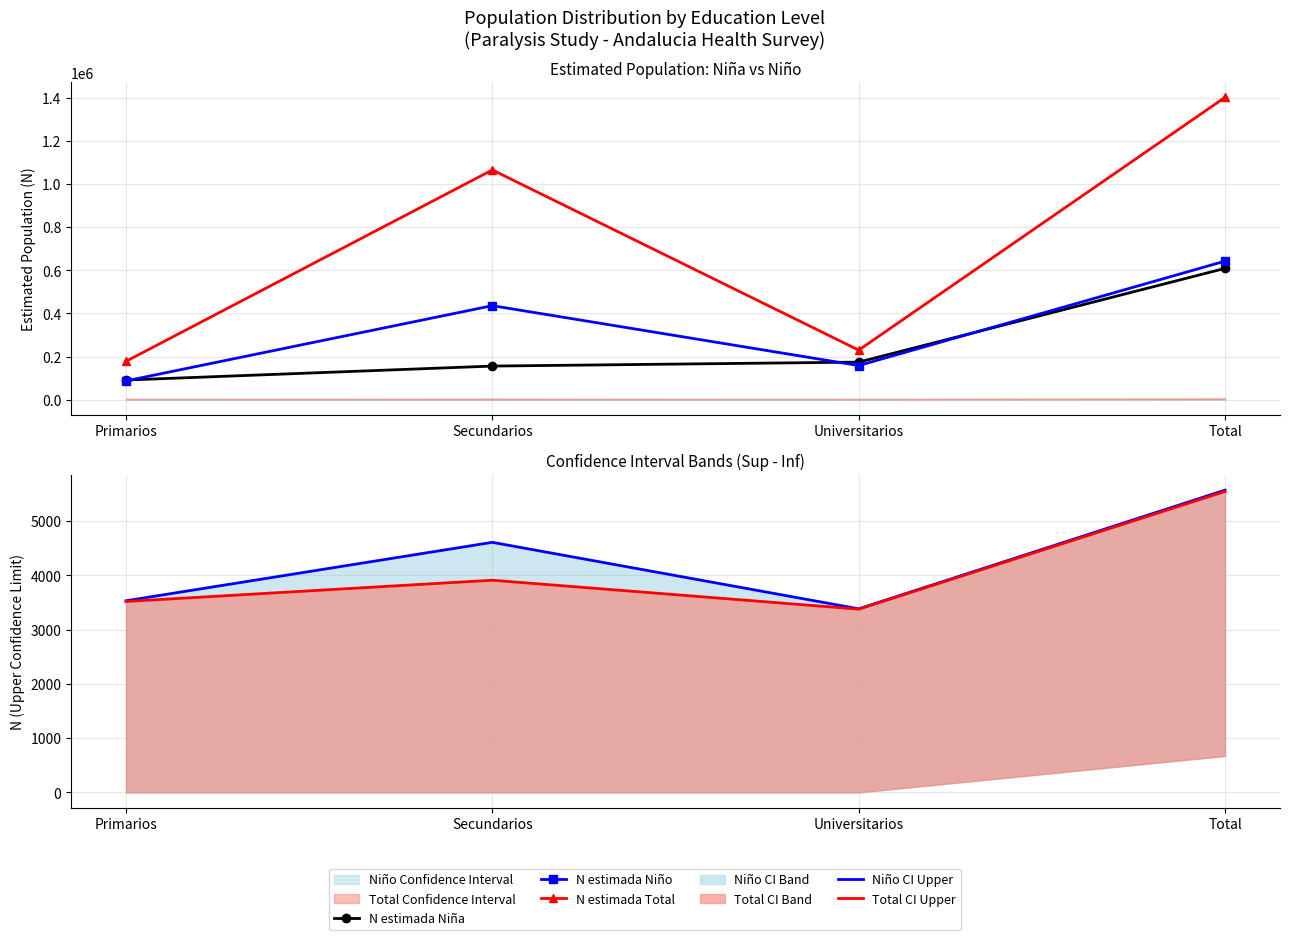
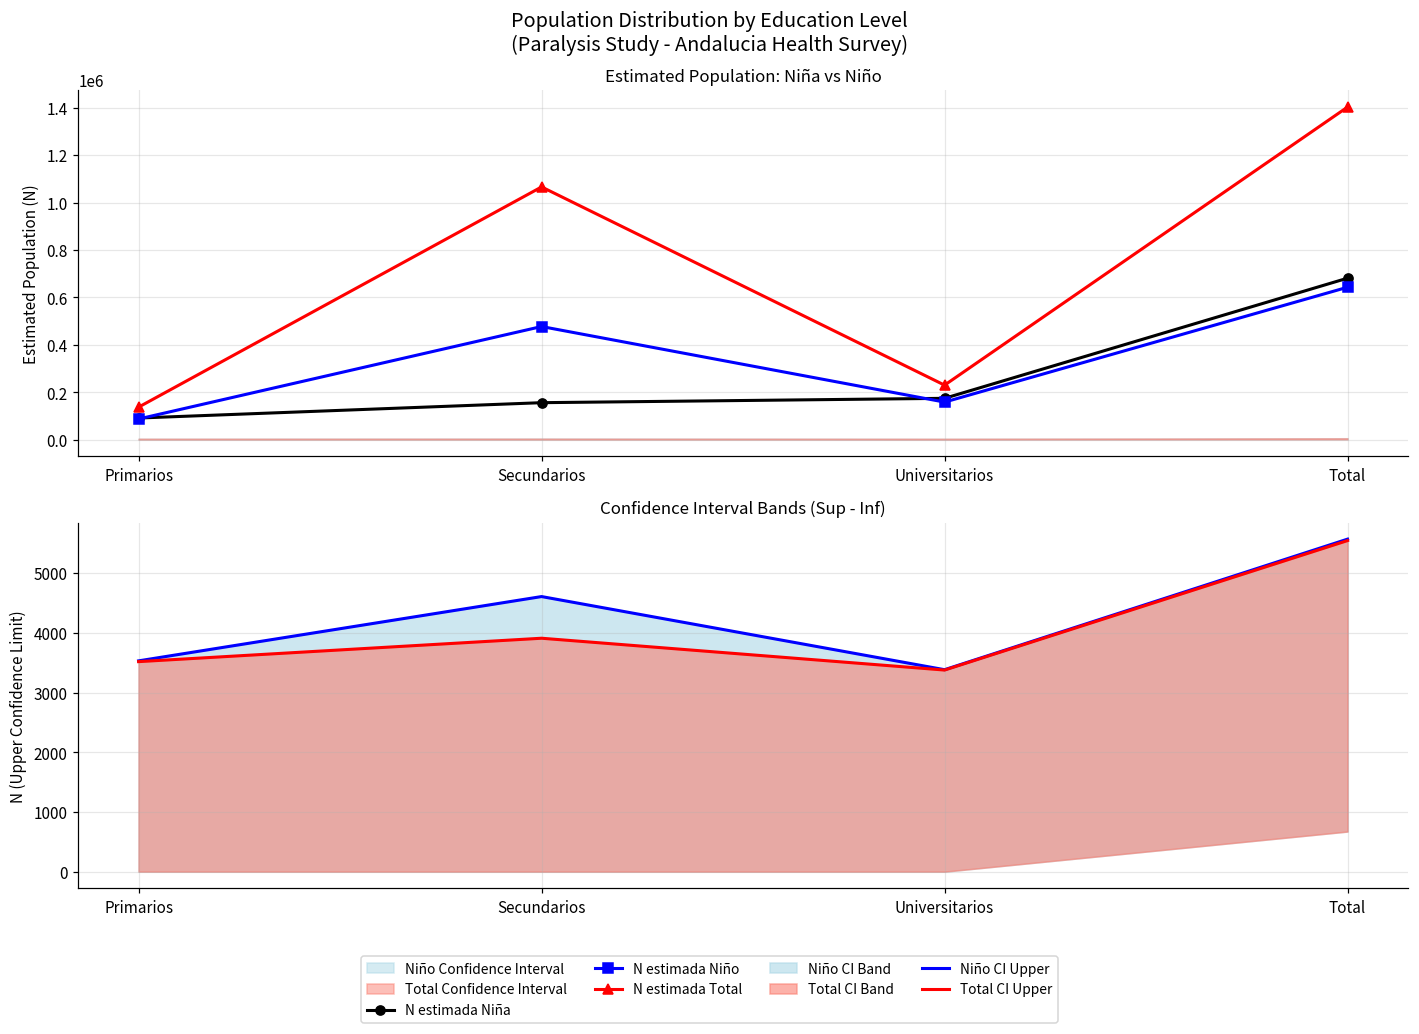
Estimated Population: Niña vs Niño, N estimada Total, Primarios: 180000 -> 140000
Estimated Population: Niña vs Niño, N estimada Niño, Secundarios: 440000 -> 480000
Estimated Population: Niña vs Niño, N estimada Niña, Total: 610000 -> 680000
